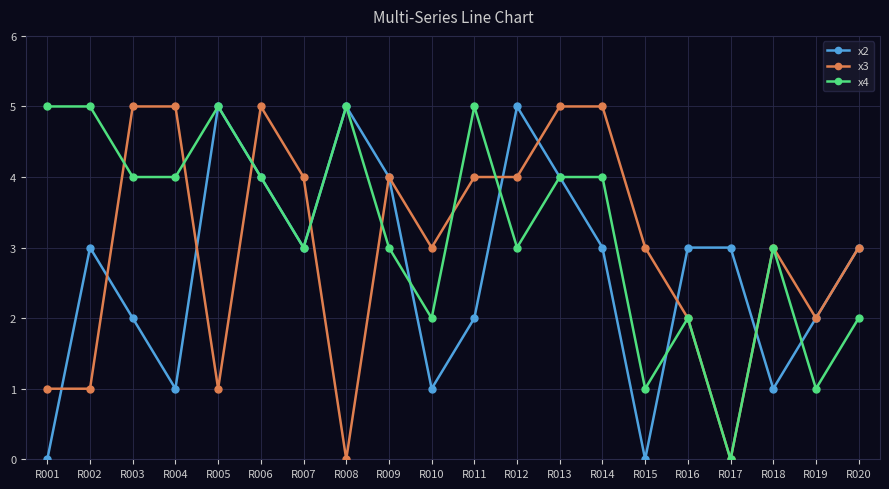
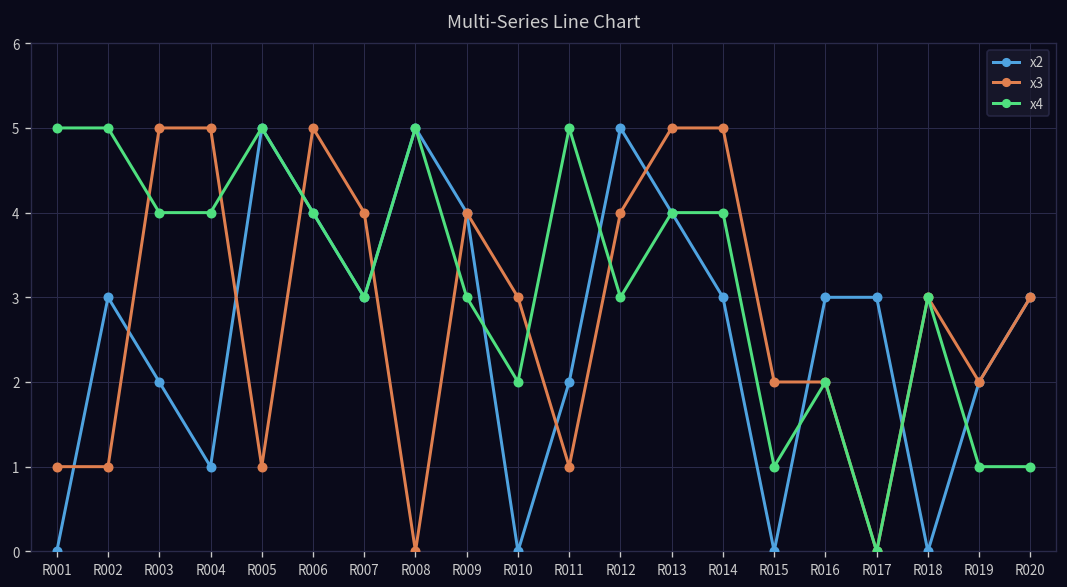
x2, R010: 1 -> 0
x3, R011: 4 -> 1
x3, R015: 3 -> 2
x2, R018: 1 -> 0
x4, R020: 2 -> 1
